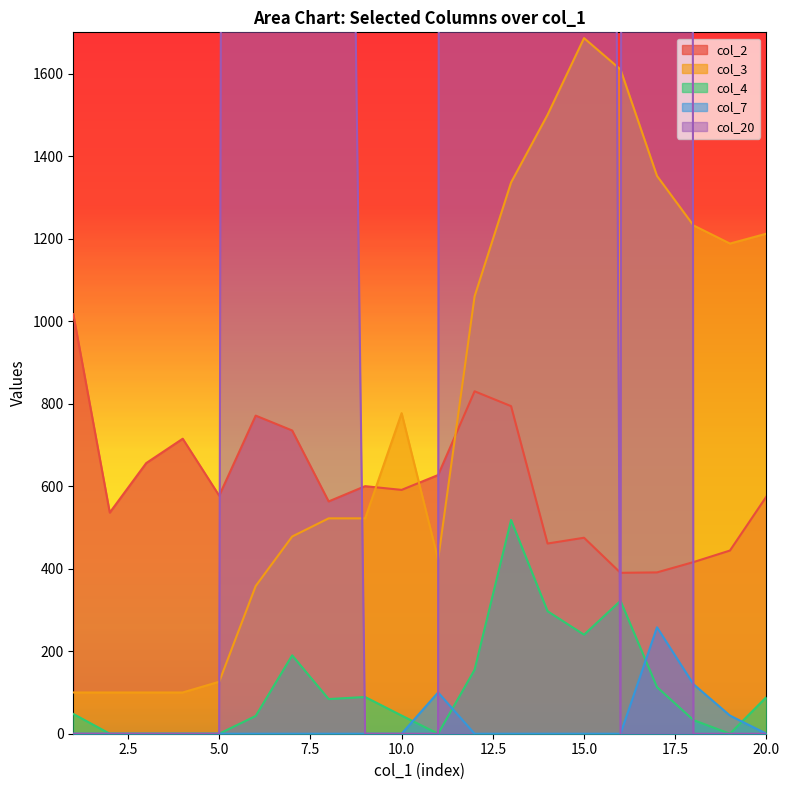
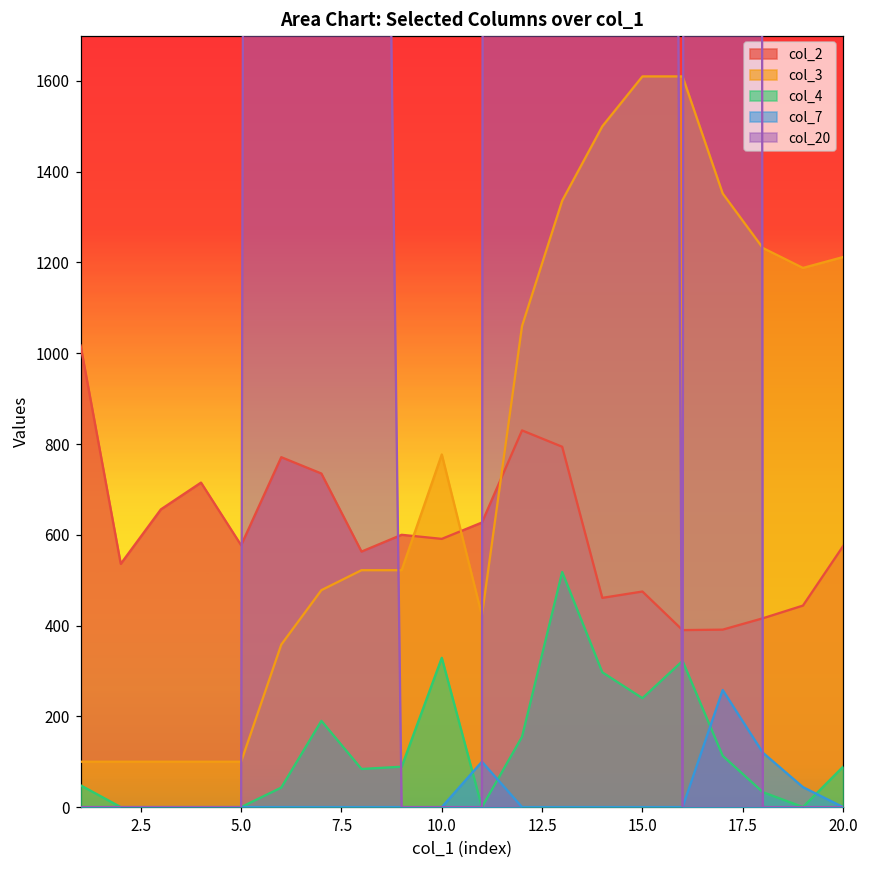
col_3, 5.0: 130 -> 100
col_4, 10.0: 40 -> 330
col_3, 15.0: 1690 -> 1610
